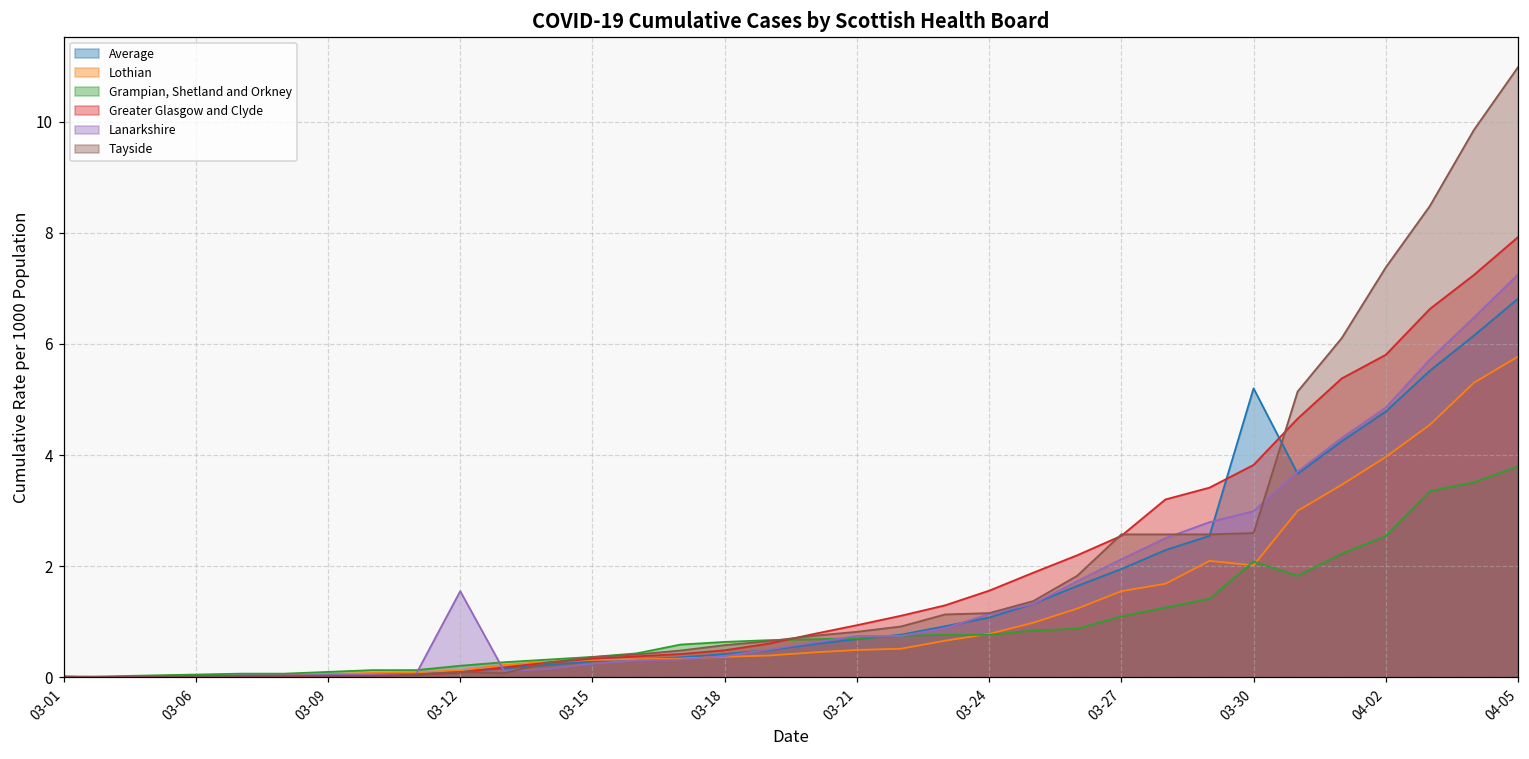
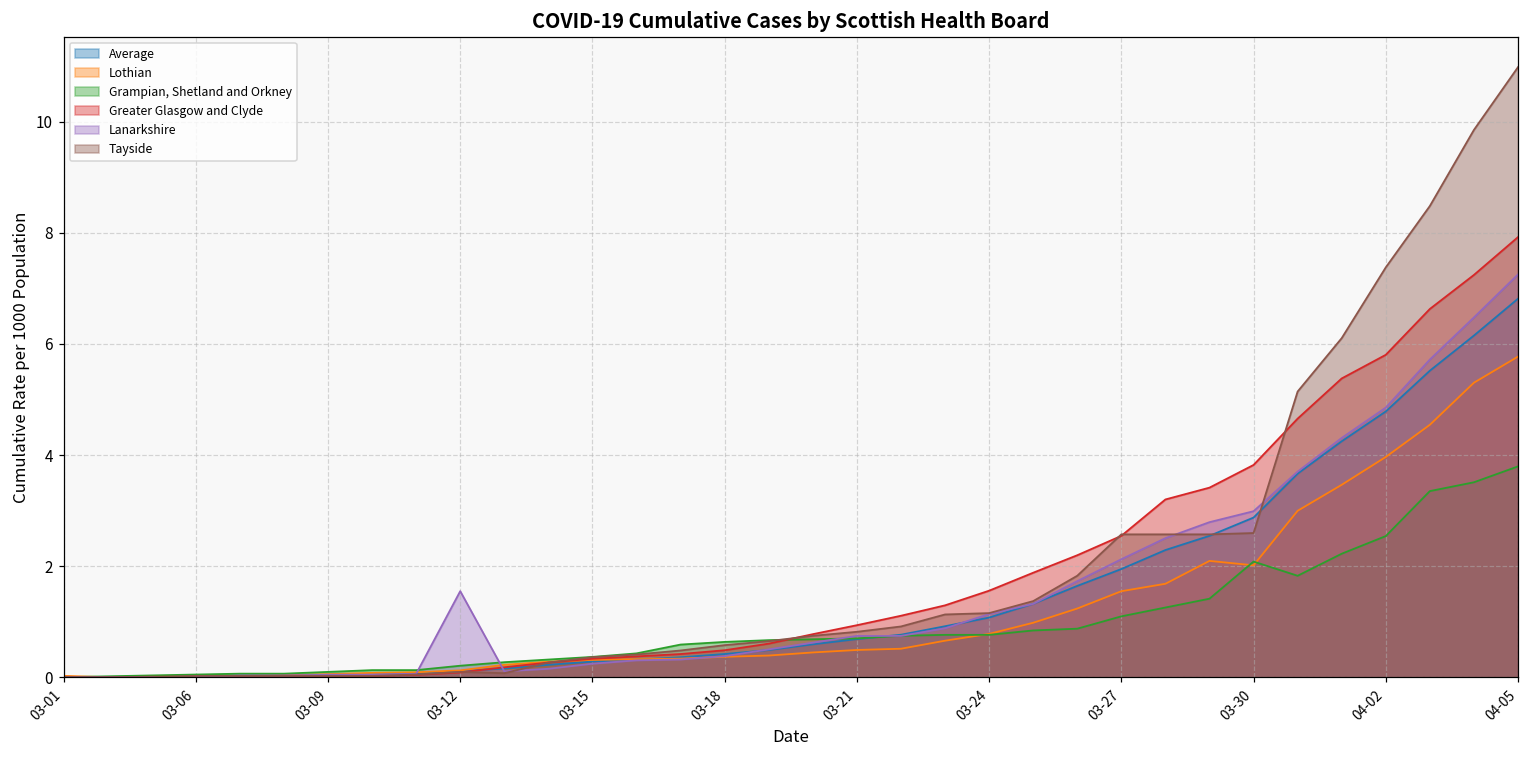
Average, 03-30: 5.2 -> 2.9
